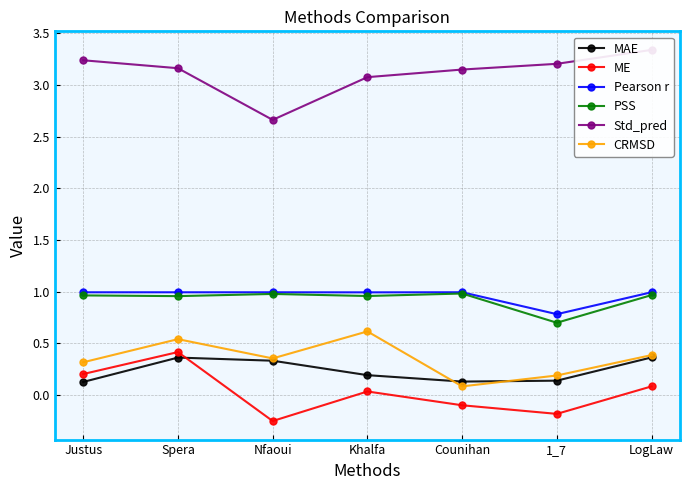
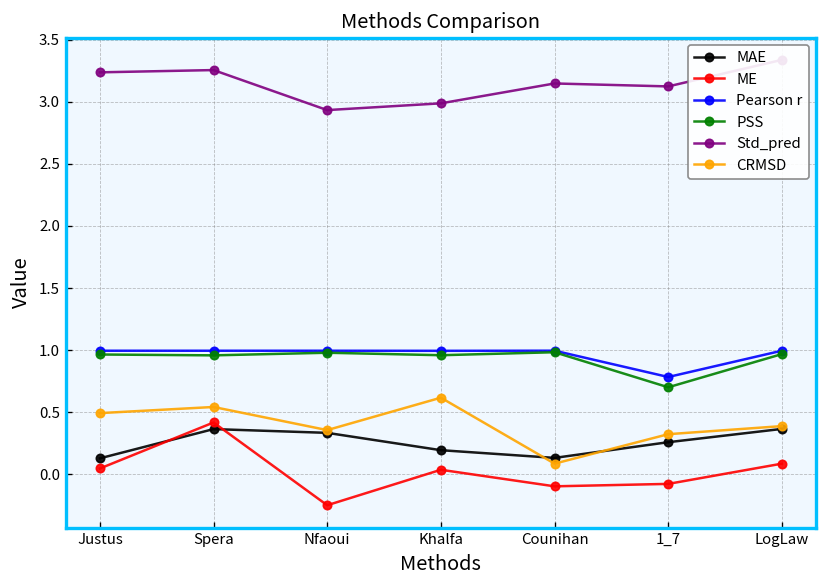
ME, Justus: 0.20 -> 0.05
CRMSD, Justus: 0.32 -> 0.49
Std_pred, Spera: 3.16 -> 3.26
Std_pred, Nfaoui: 2.66 -> 2.93
Std_pred, Khalfa: 3.07 -> 2.99
MAE, 1_7: 0.14 -> 0.26
ME, 1_7: -0.18 -> -0.08
Std_pred, 1_7: 3.20 -> 3.12
CRMSD, 1_7: 0.19 -> 0.32
